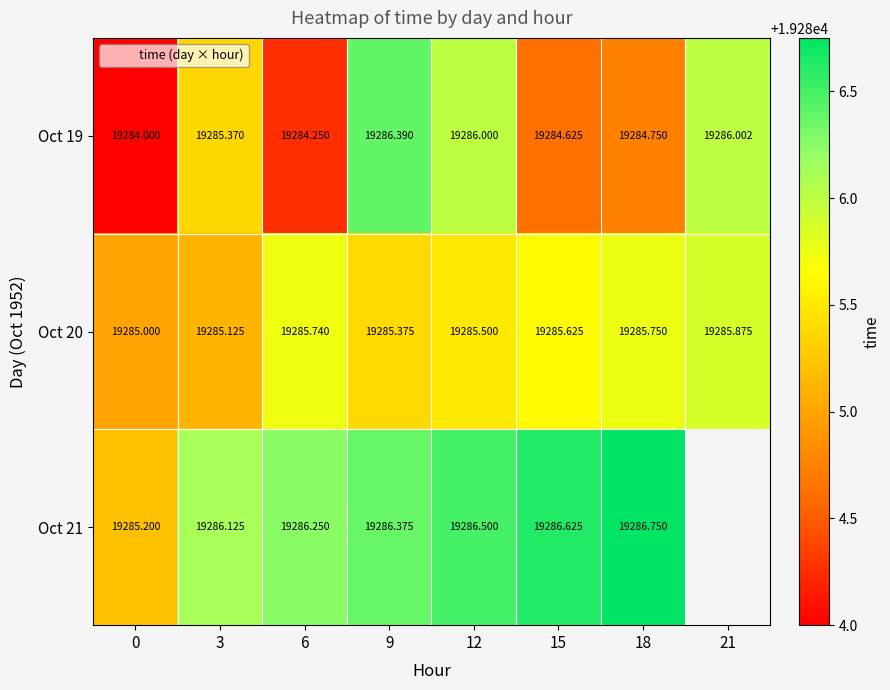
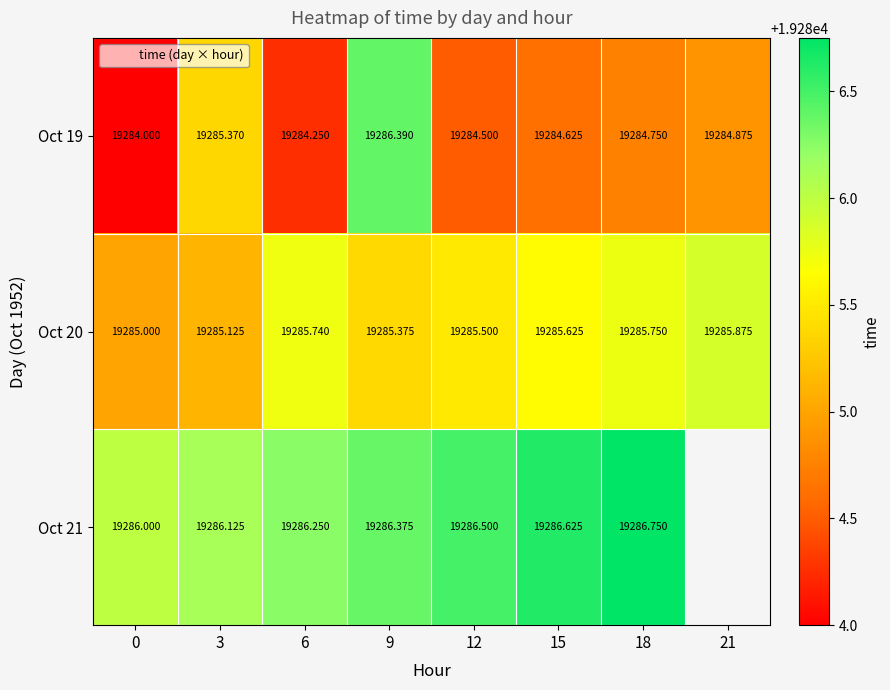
Oct 19, 12: 19286.000 -> 19284.500
Oct 19, 21: 19286.002 -> 19284.875
Oct 21, 0: 19285.200 -> 19286.000
